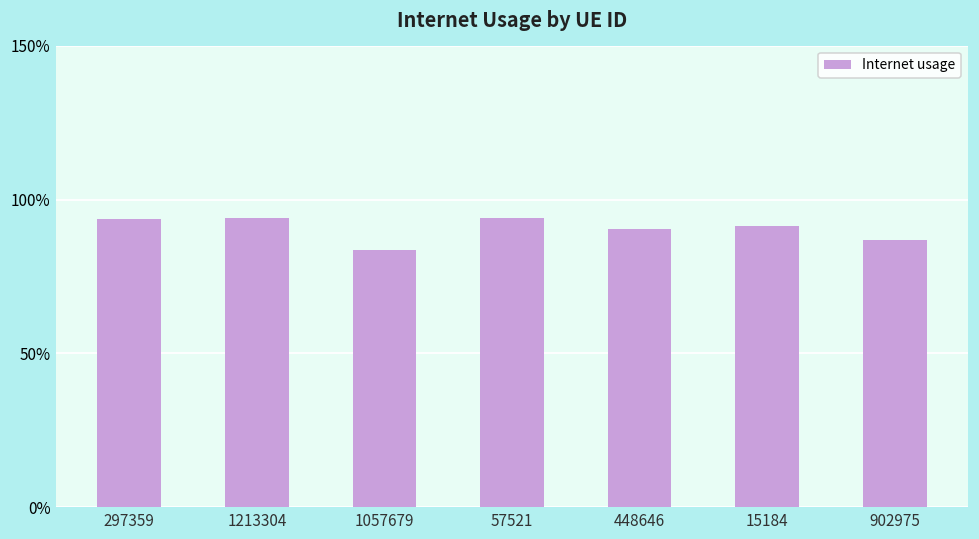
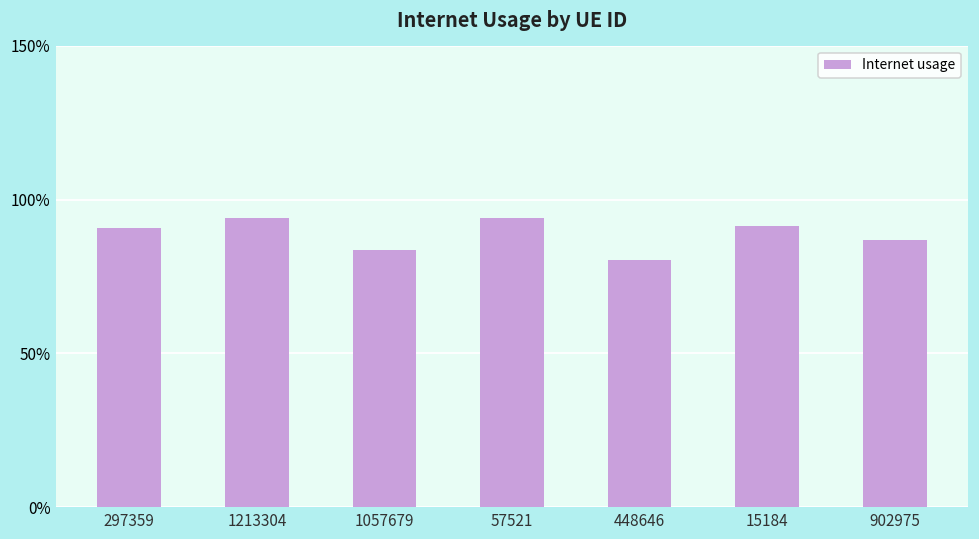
297359: 94% -> 91%
448646: 91% -> 80%
